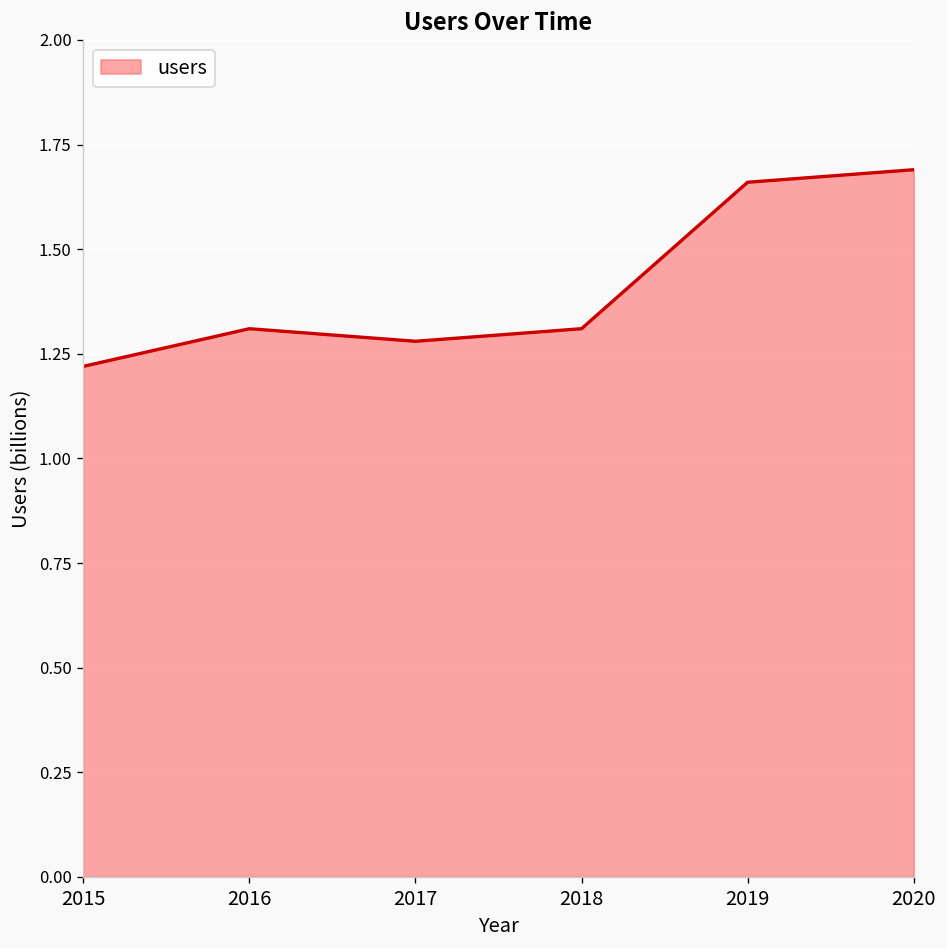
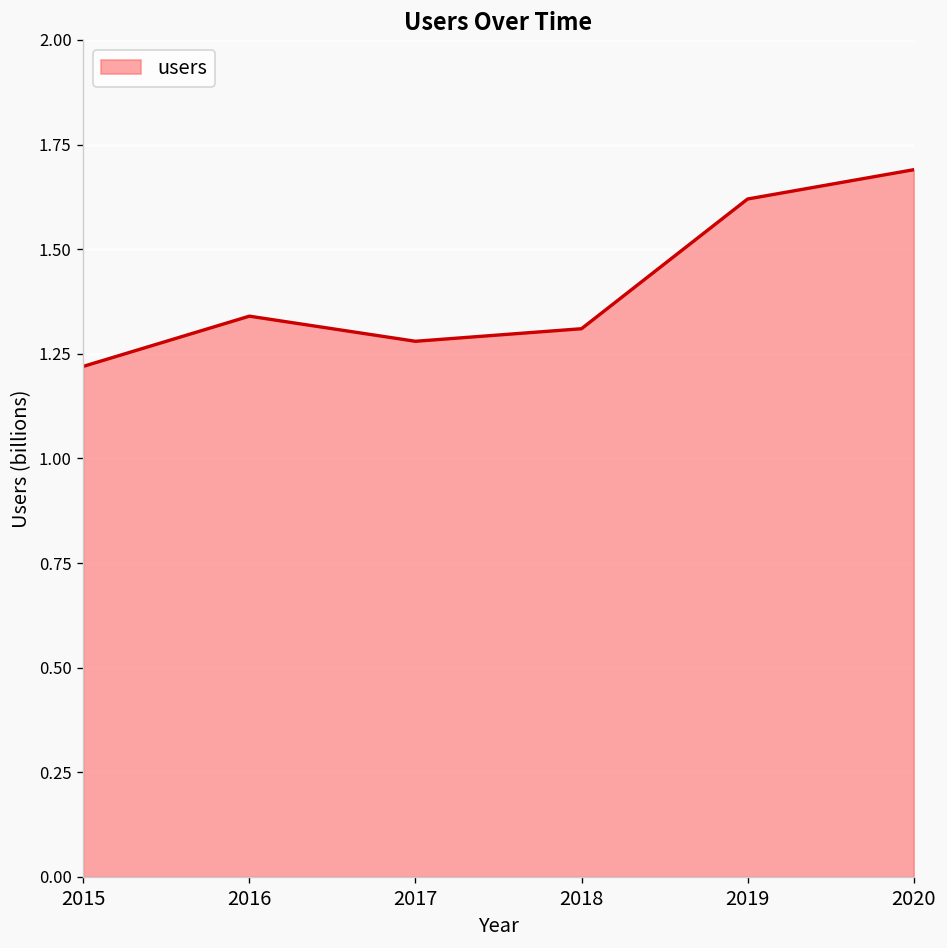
2016: 1.31 -> 1.34
2019: 1.66 -> 1.62
